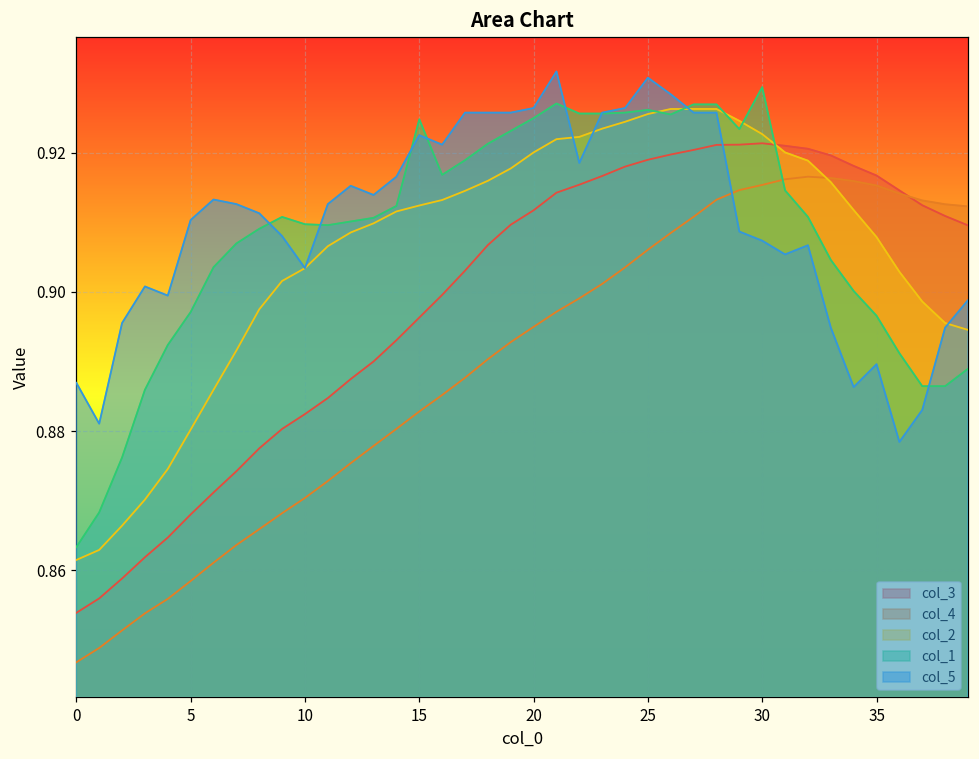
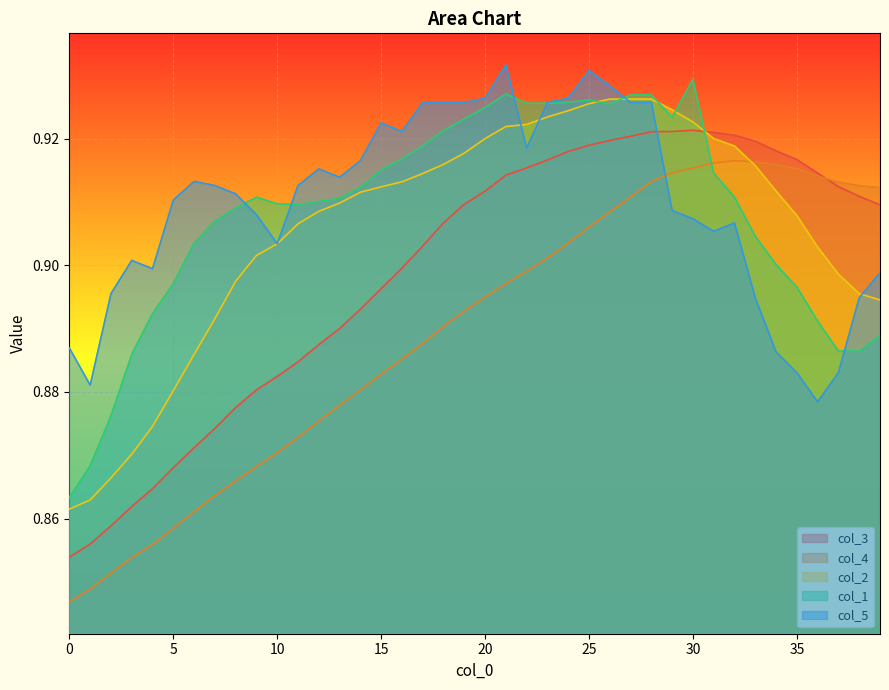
col_1, 15: 0.925 -> 0.915
col_5, 35: 0.890 -> 0.883
